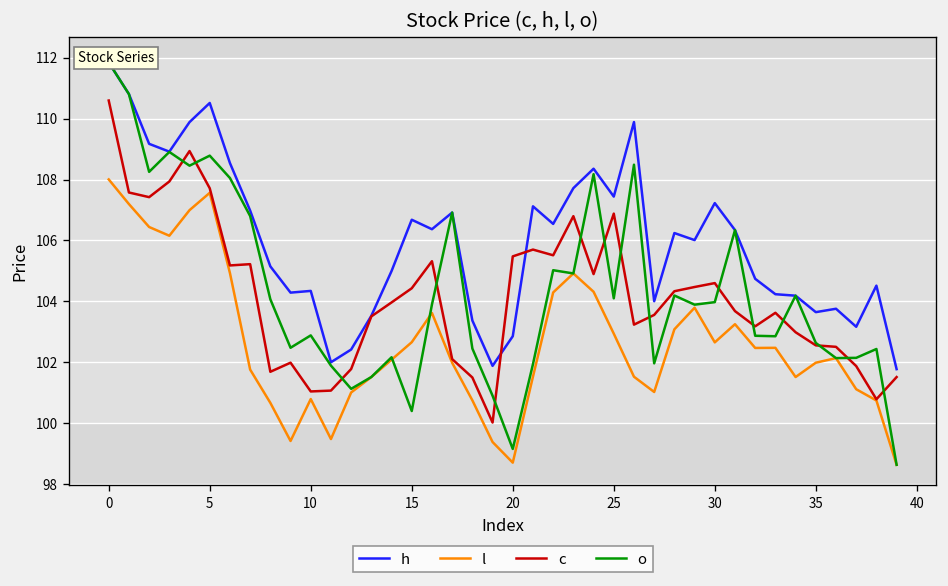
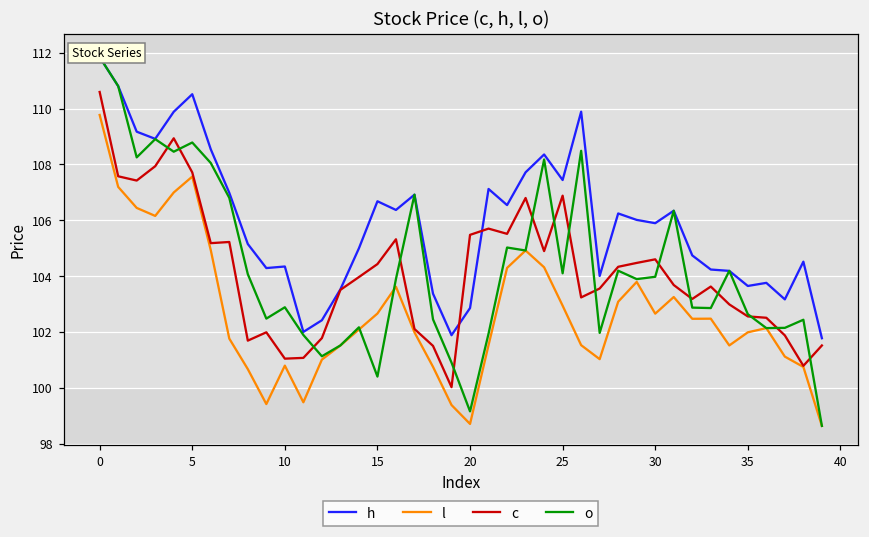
l, 0: 108.0 -> 109.8
h, 30: 107.2 -> 105.9
